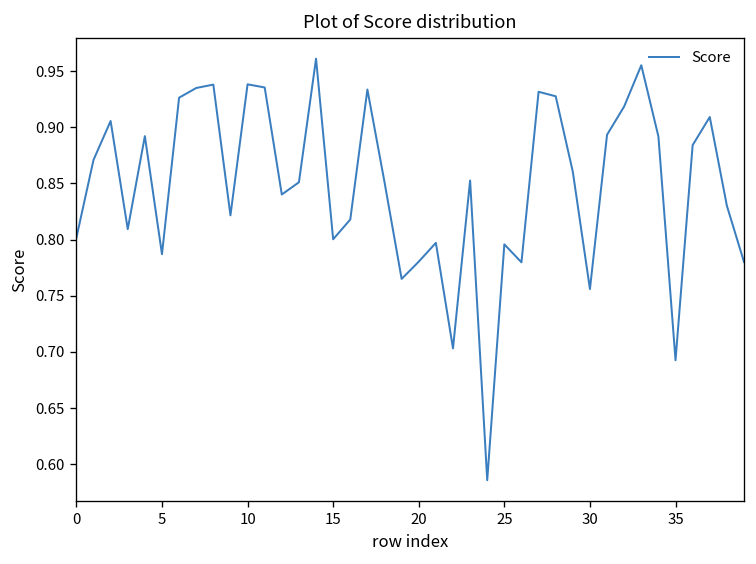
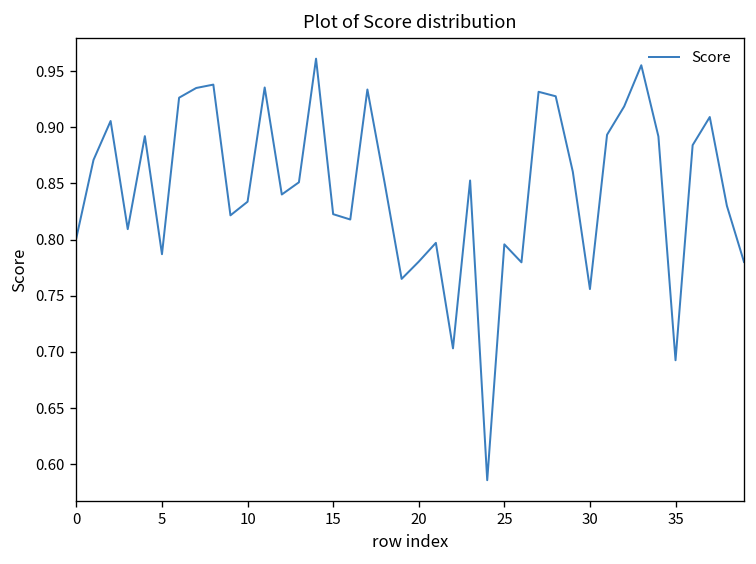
10: 0.94 -> 0.83
15: 0.80 -> 0.82
